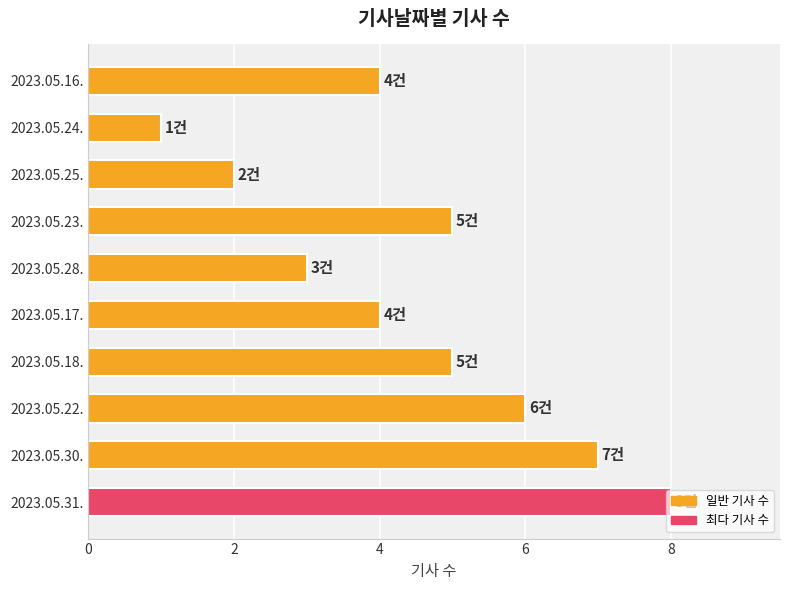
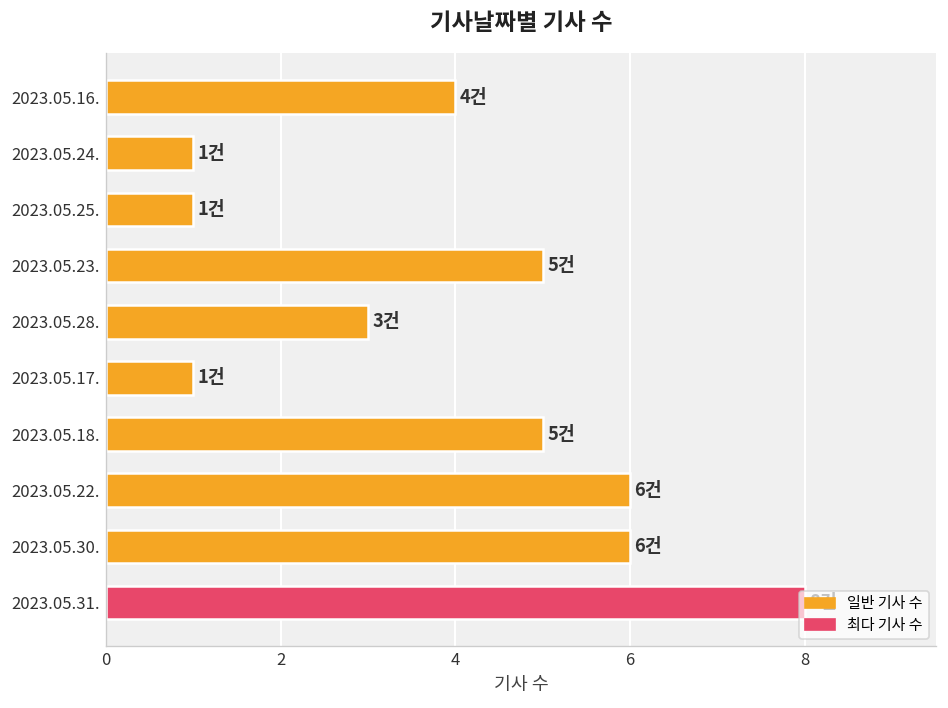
2023.05.25.: 2건 -> 1건
2023.05.17.: 4건 -> 1건
2023.05.30.: 7건 -> 6건
